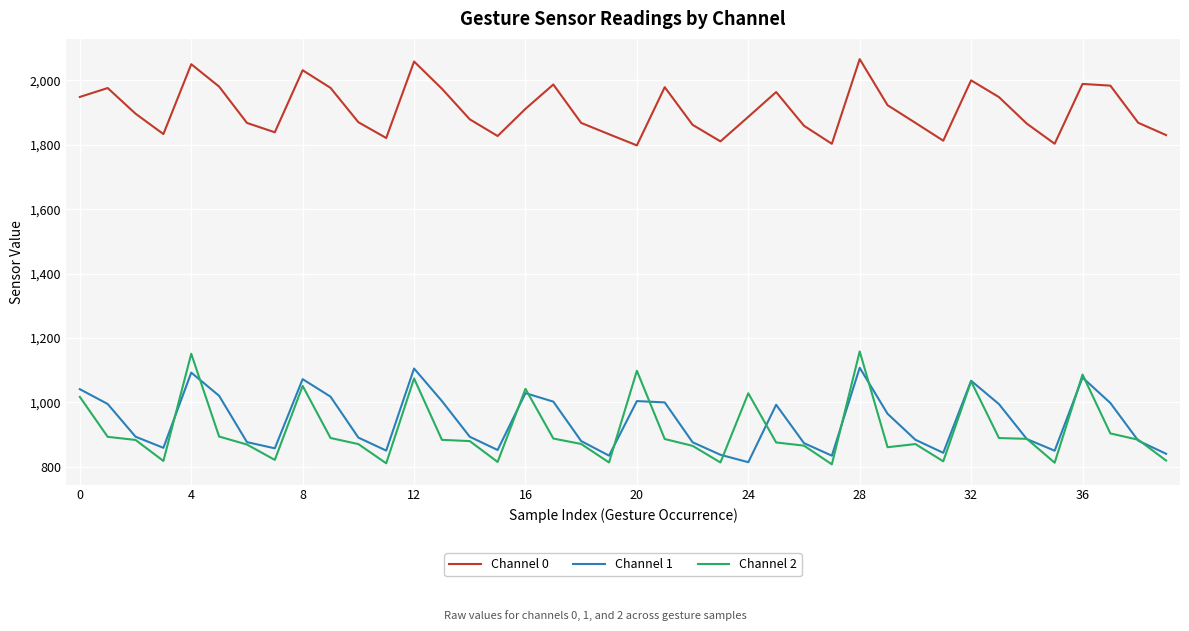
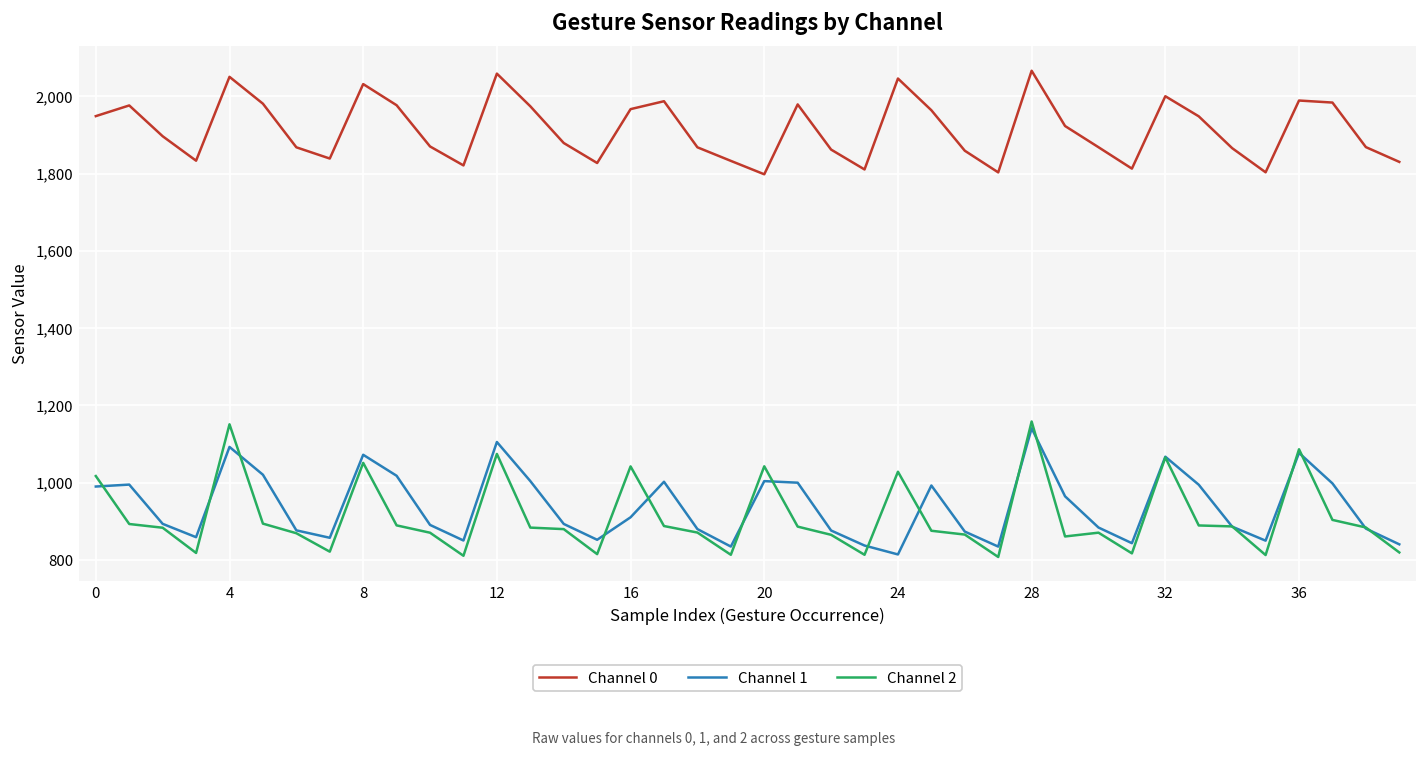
Channel 1, 0: 1,040 -> 990
Channel 0, 16: 1,910 -> 1,970
Channel 1, 16: 1,030 -> 910
Channel 2, 20: 1,100 -> 1,040
Channel 0, 24: 1,890 -> 2,050
Channel 1, 28: 1,110 -> 1,140
